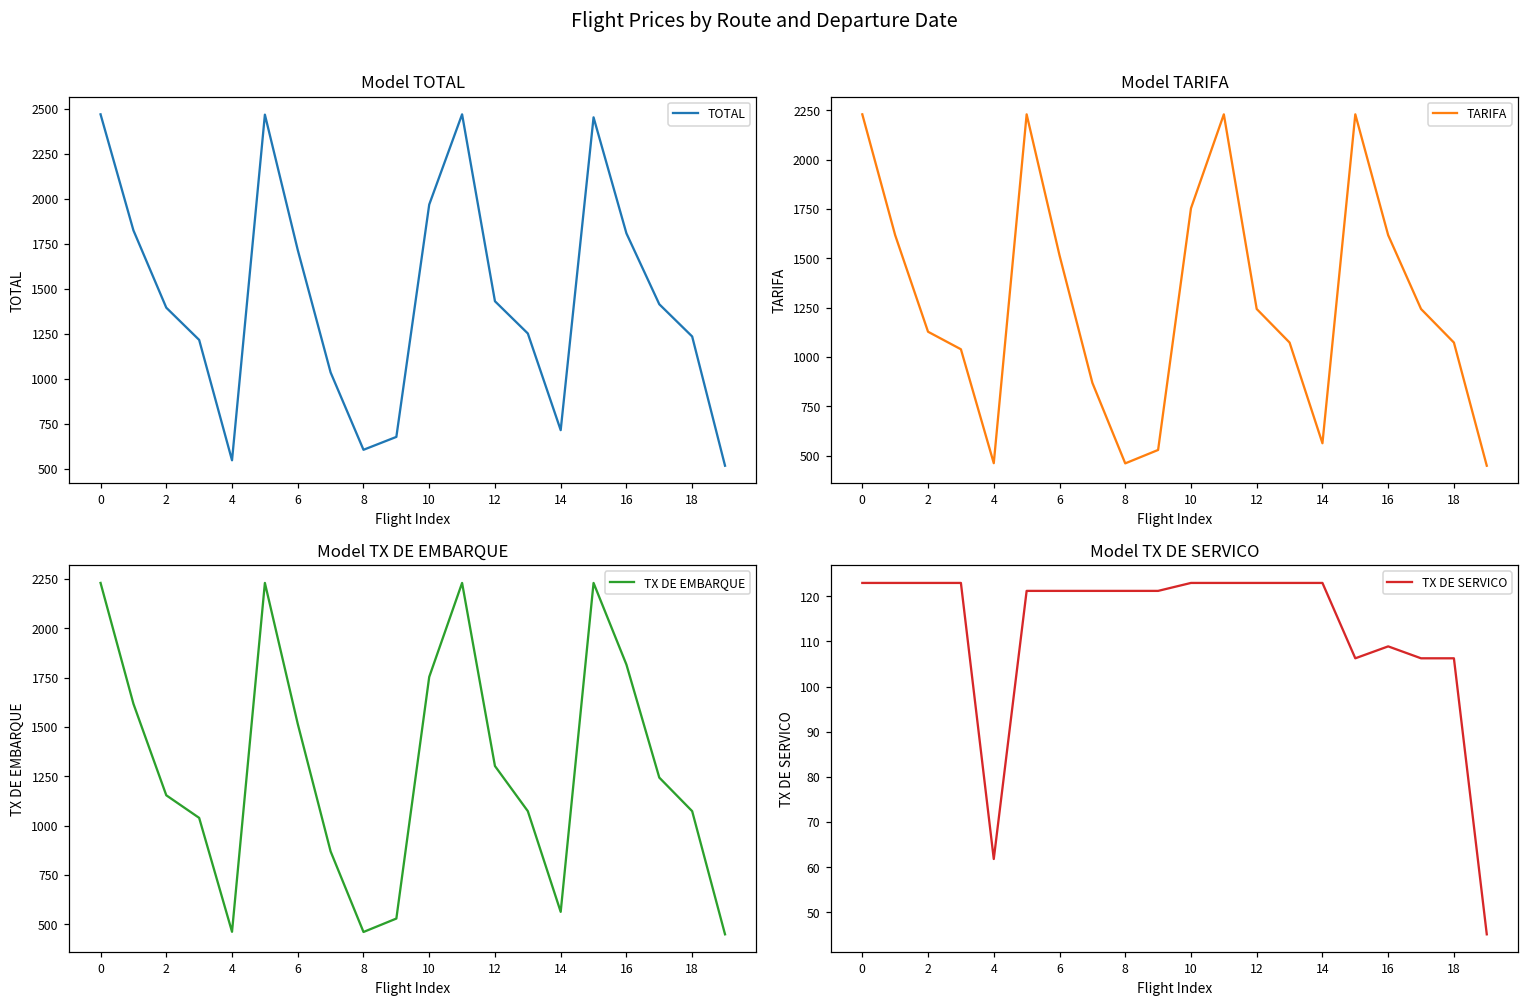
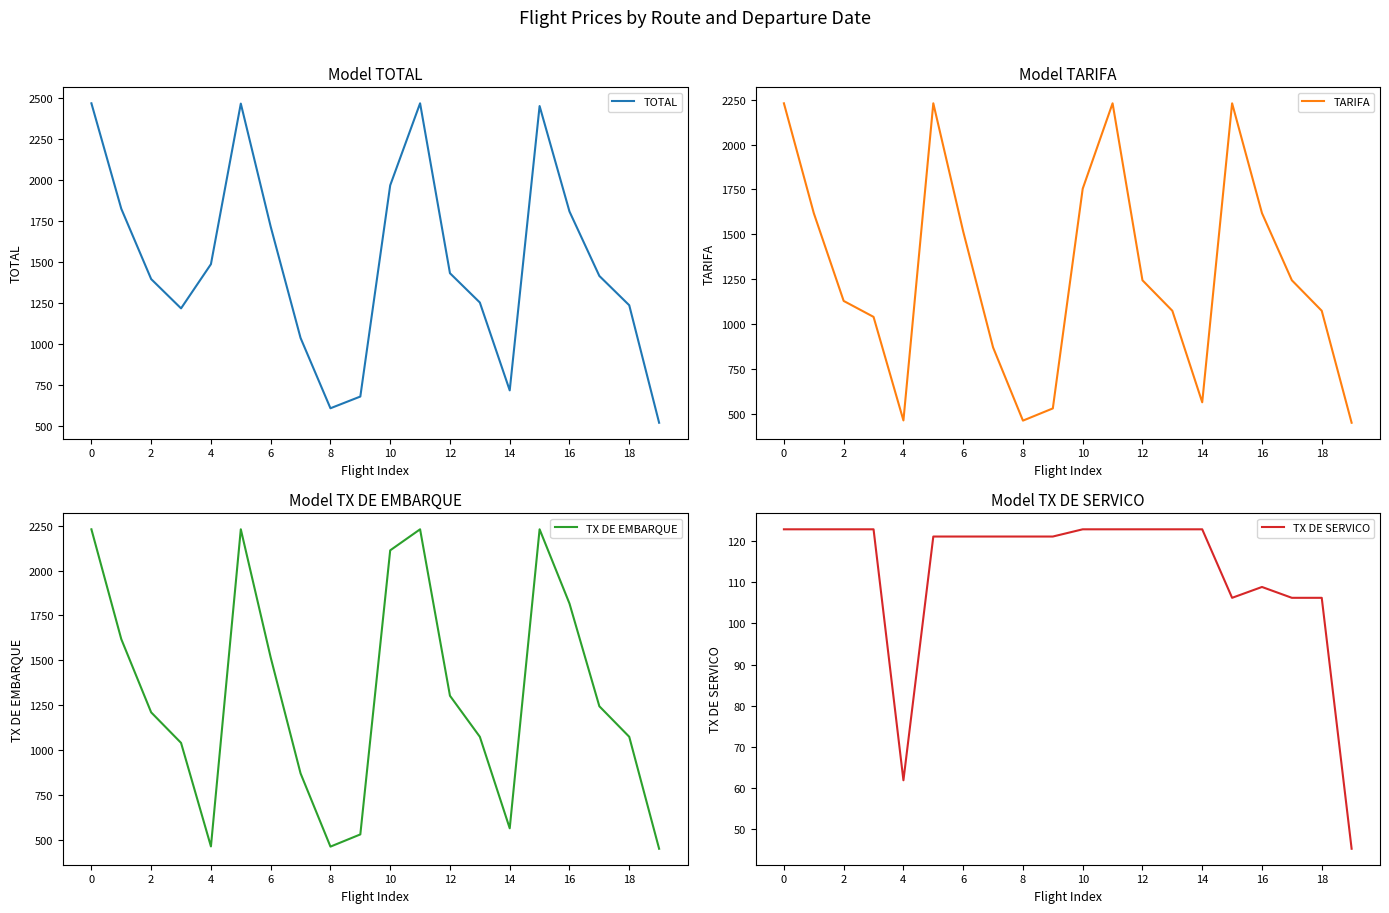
Model TOTAL, 4: 550 -> 1490
Model TX DE EMBARQUE, 2: 1150 -> 1210
Model TX DE EMBARQUE, 10: 1750 -> 2110
